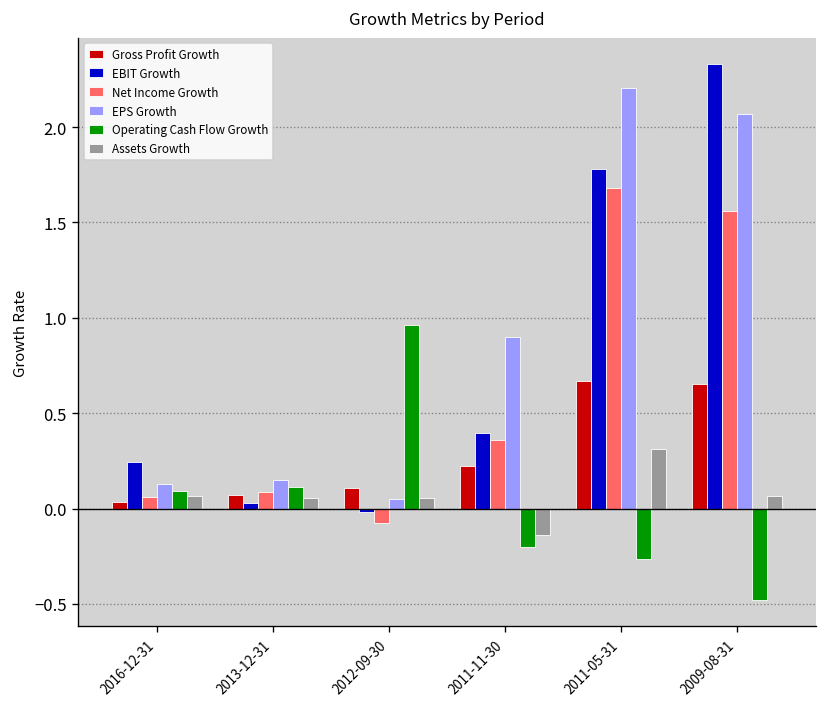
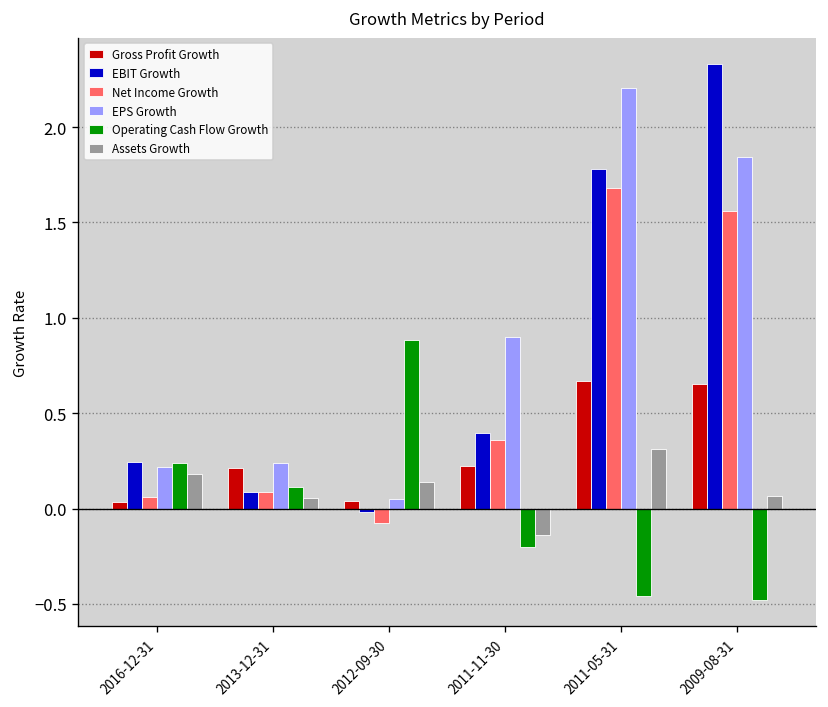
EPS Growth, 2016-12-31: 0.13 -> 0.22
Operating Cash Flow Growth, 2016-12-31: 0.09 -> 0.24
Assets Growth, 2016-12-31: 0.06 -> 0.18
Gross Profit Growth, 2013-12-31: 0.07 -> 0.22
EBIT Growth, 2013-12-31: 0.03 -> 0.09
EPS Growth, 2013-12-31: 0.15 -> 0.24
Gross Profit Growth, 2012-09-30: 0.11 -> 0.04
Operating Cash Flow Growth, 2012-09-30: 0.96 -> 0.89
Assets Growth, 2012-09-30: 0.06 -> 0.14
Operating Cash Flow Growth, 2011-05-31: -0.27 -> -0.46
EPS Growth, 2009-08-31: 2.07 -> 1.84
